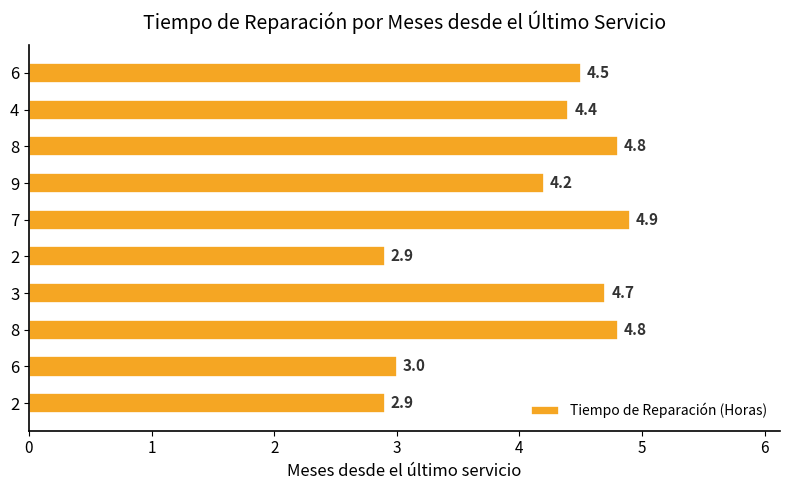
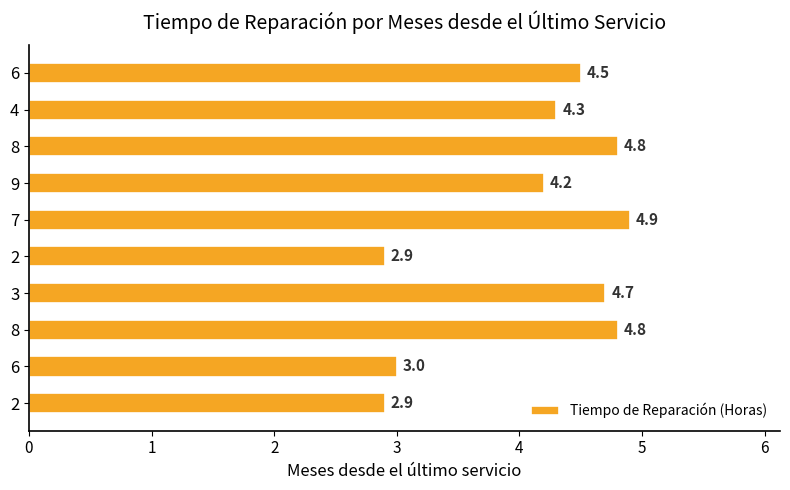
4: 4.4 -> 4.3
